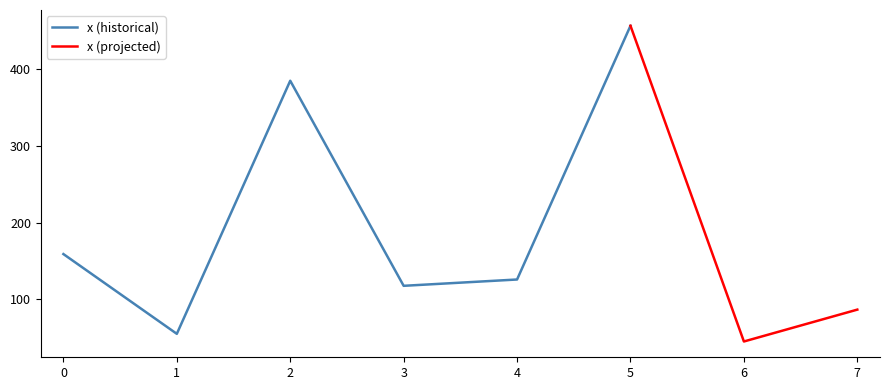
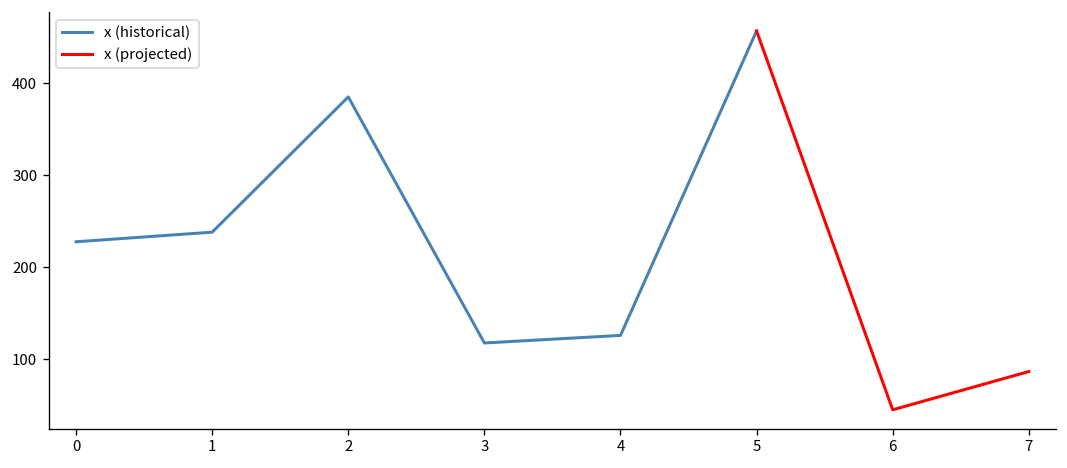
x (historical), 0: 160 -> 230
x (historical), 1: 60 -> 240
